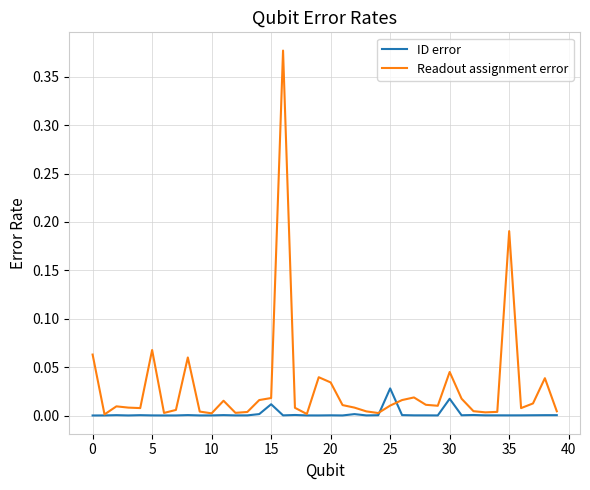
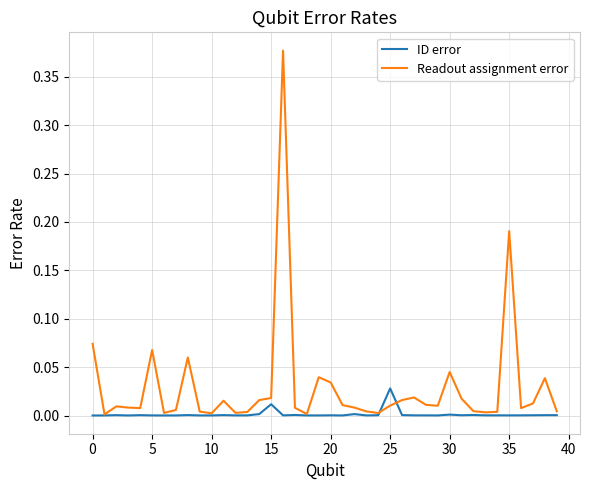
Readout assignment error, 0: 0.06 -> 0.07
ID error, 30: 0.02 -> 0.00
